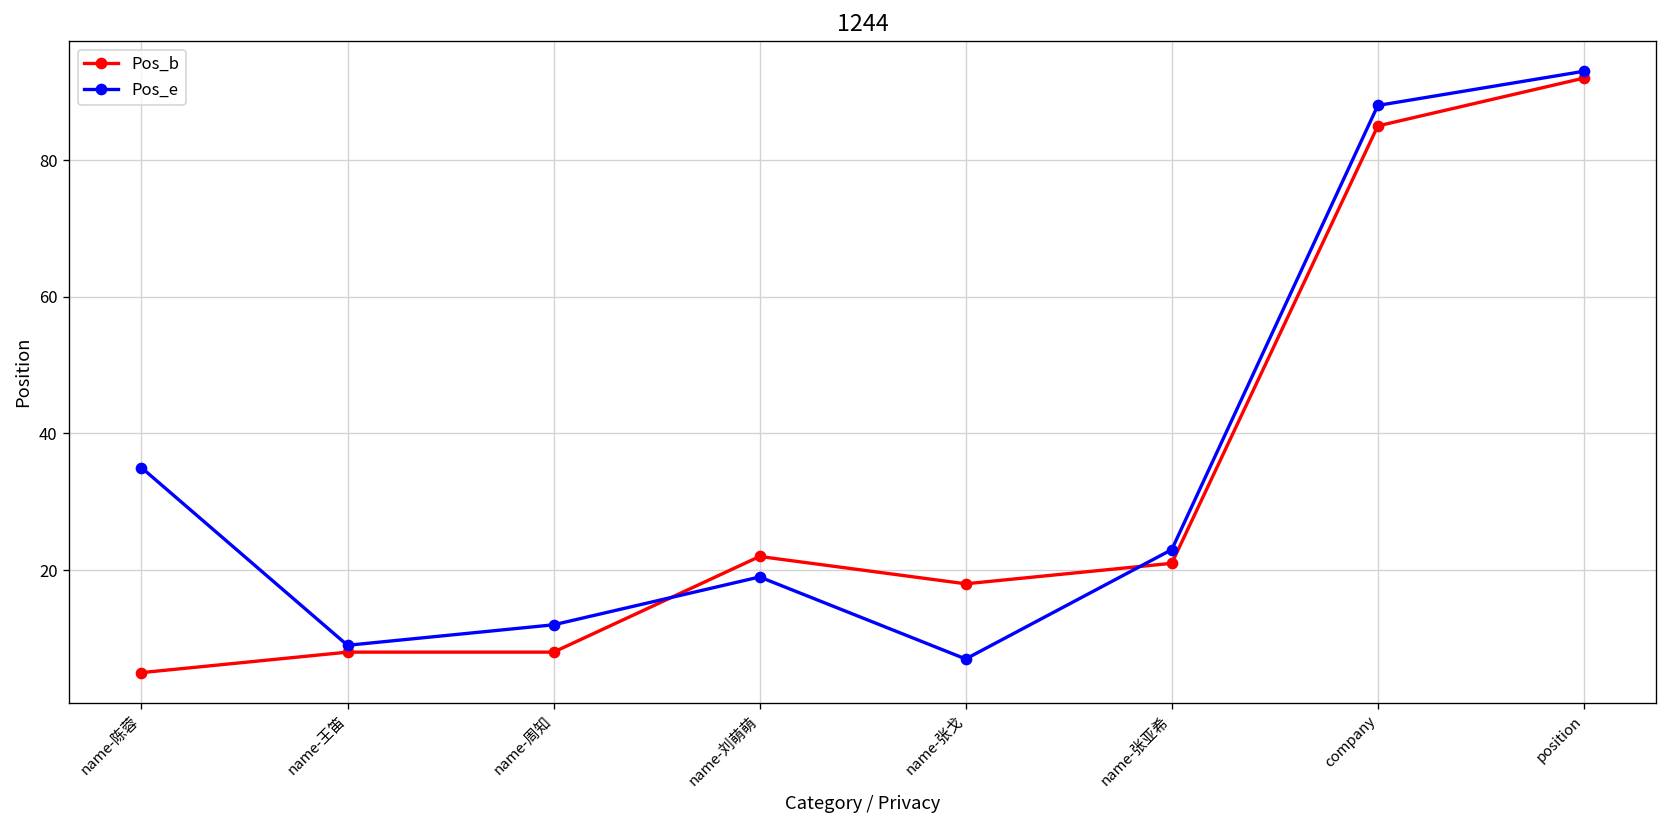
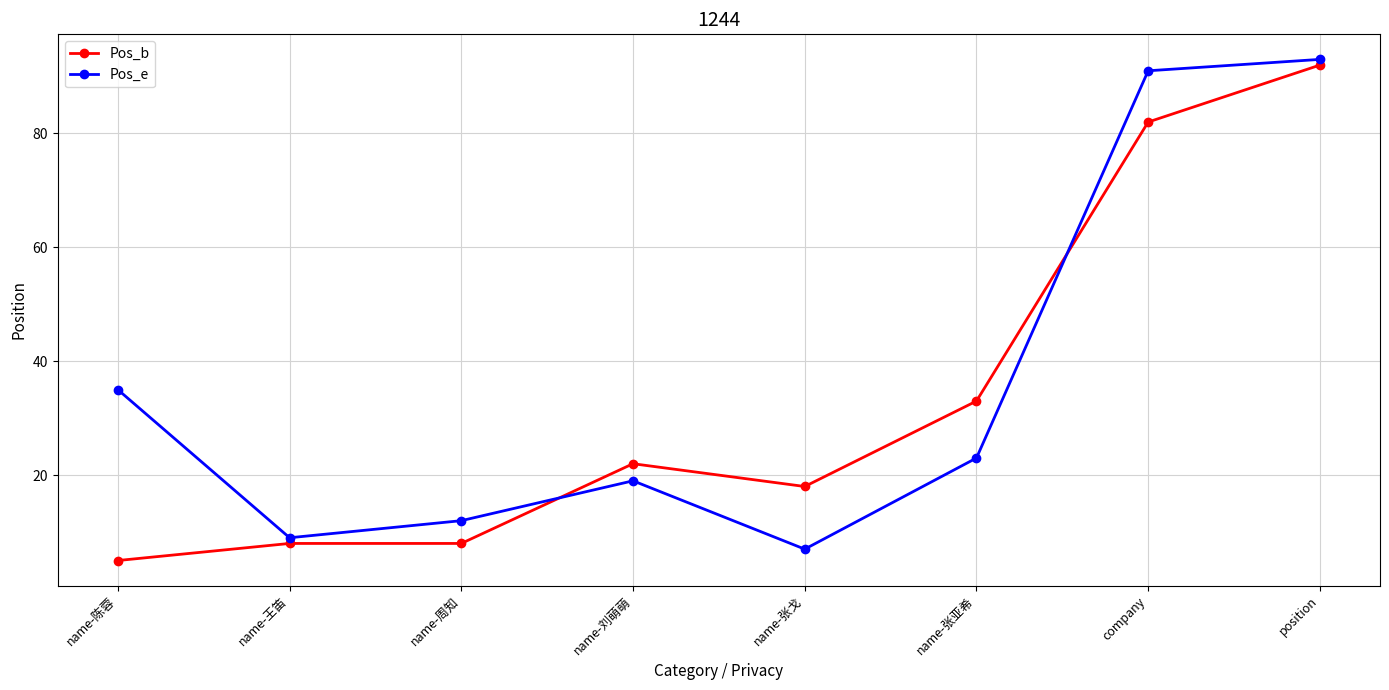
Pos_b, name-张亚希: 21 -> 33
Pos_b, company: 85 -> 82
Pos_e, company: 88 -> 91
